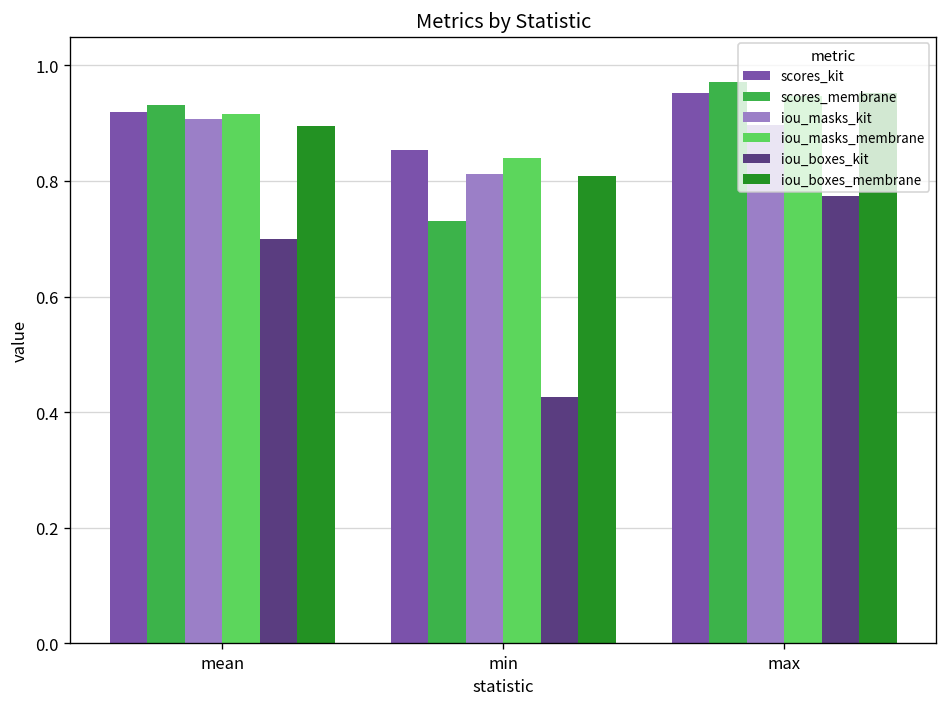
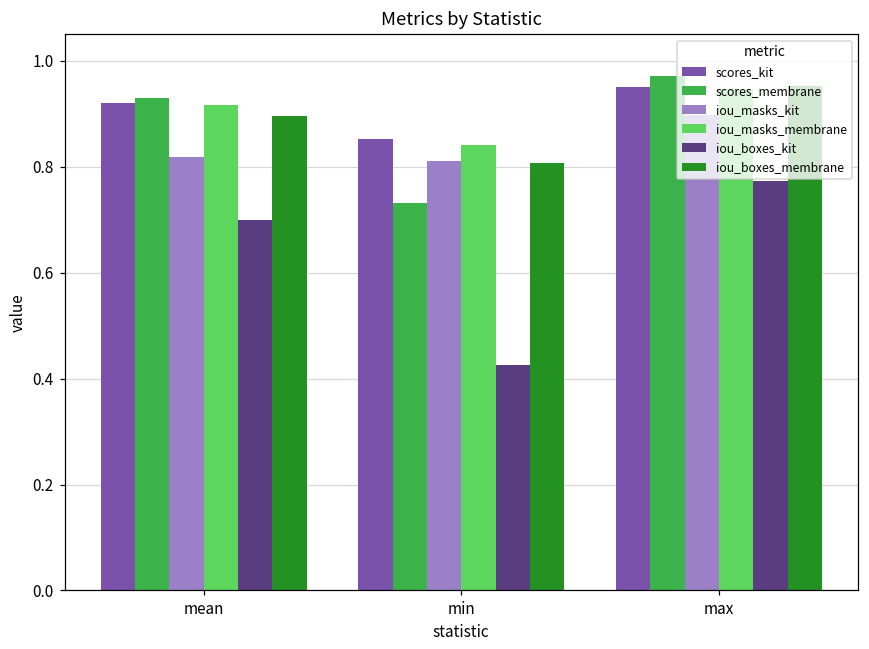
iou_masks_kit, mean: 0.91 -> 0.82
